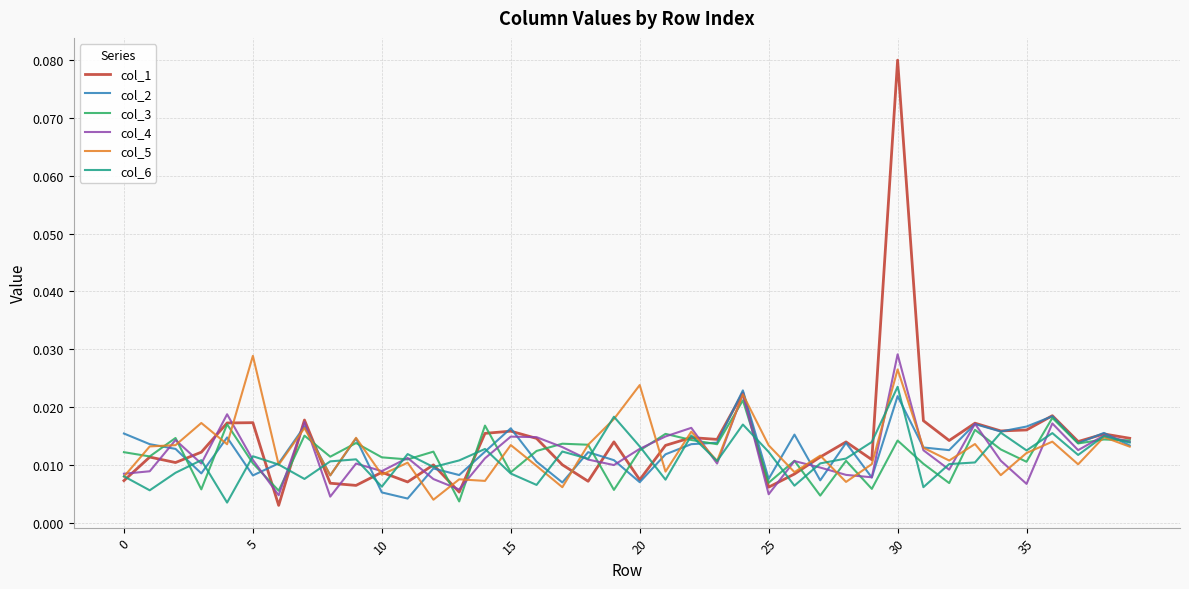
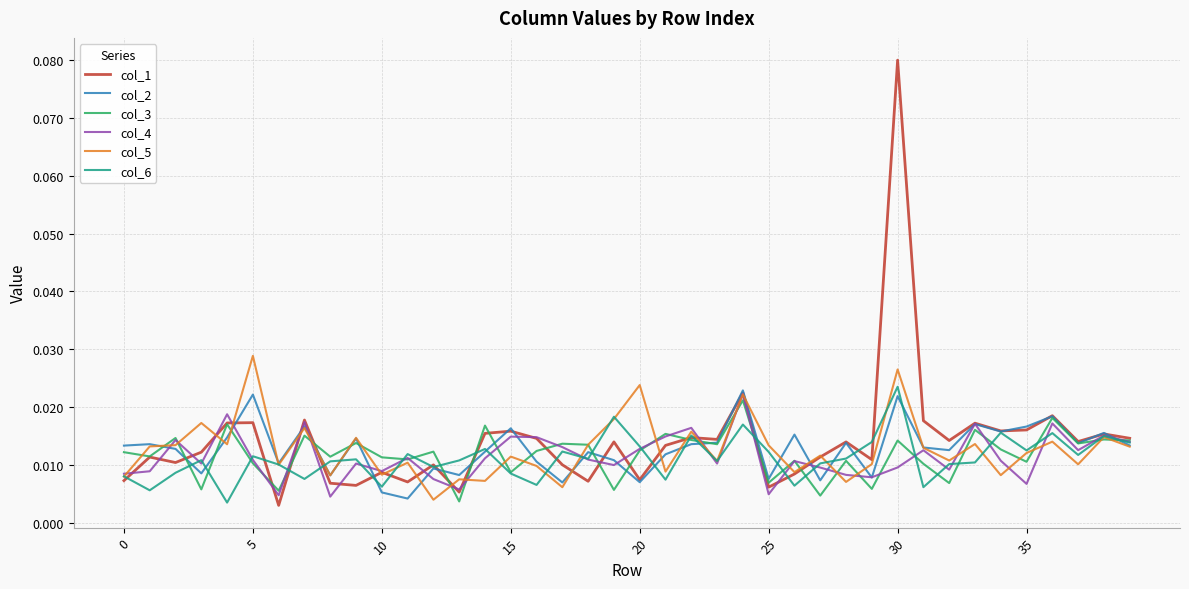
col_2, 0: 0.015 -> 0.013
col_2, 5: 0.008 -> 0.022
col_5, 15: 0.013 -> 0.011
col_4, 30: 0.029 -> 0.010
